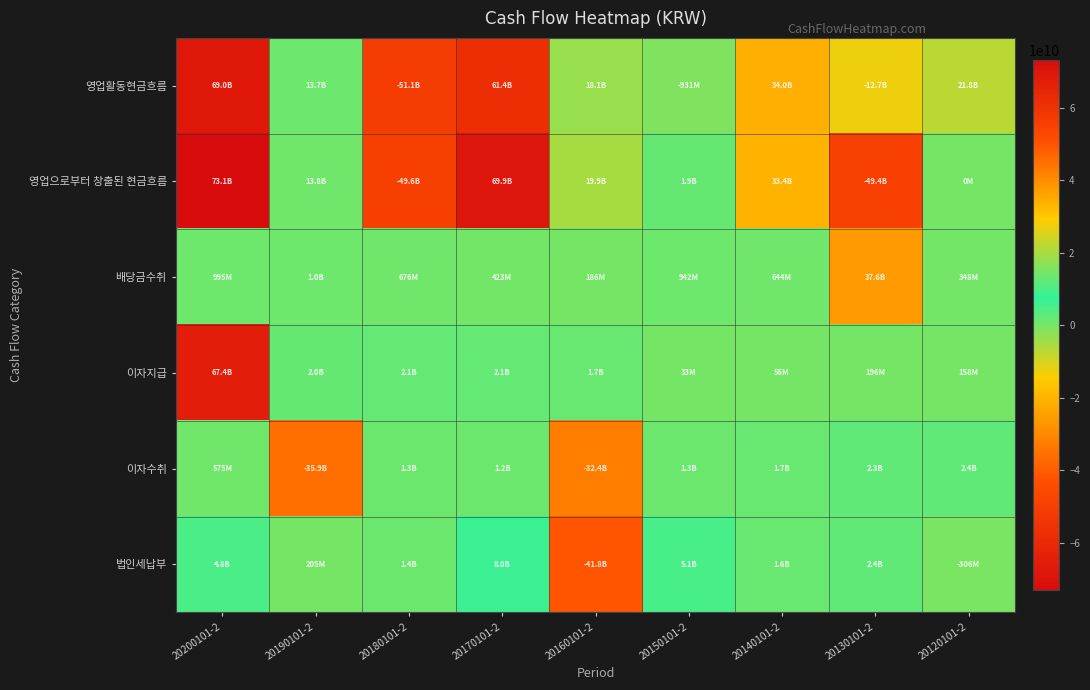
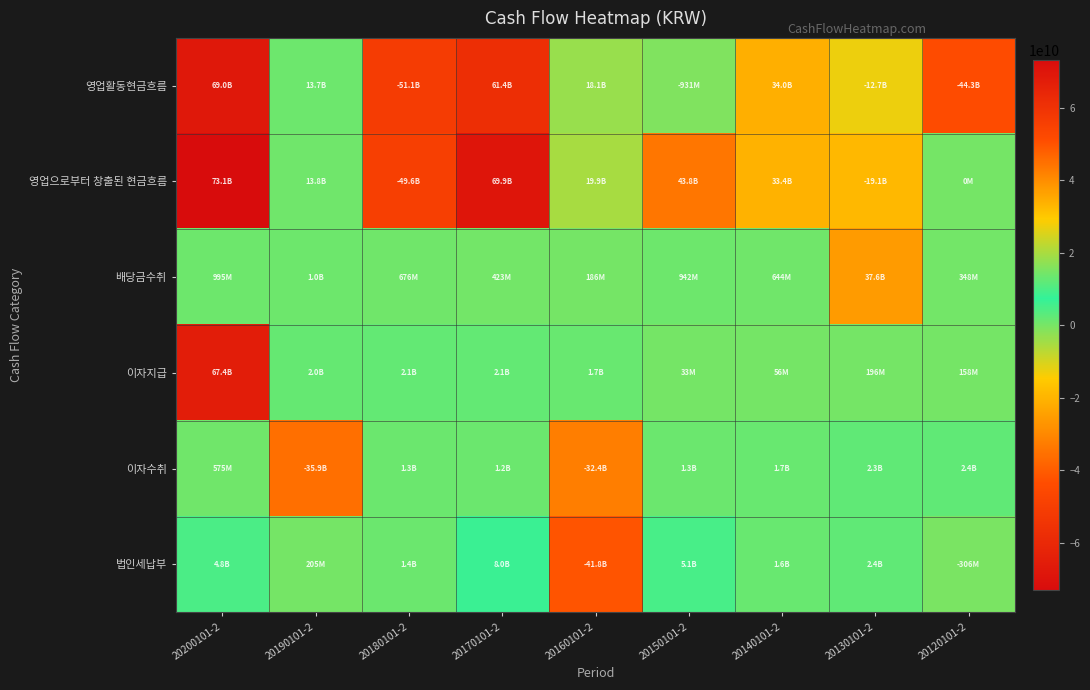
영업활동현금흐름, 20120101-2: 21.8B -> -44.3B
영업으로부터 창출된 현금흐름, 20150101-2: 1.9B -> 43.8B
영업으로부터 창출된 현금흐름, 20130101-2: -49.4B -> -19.1B
